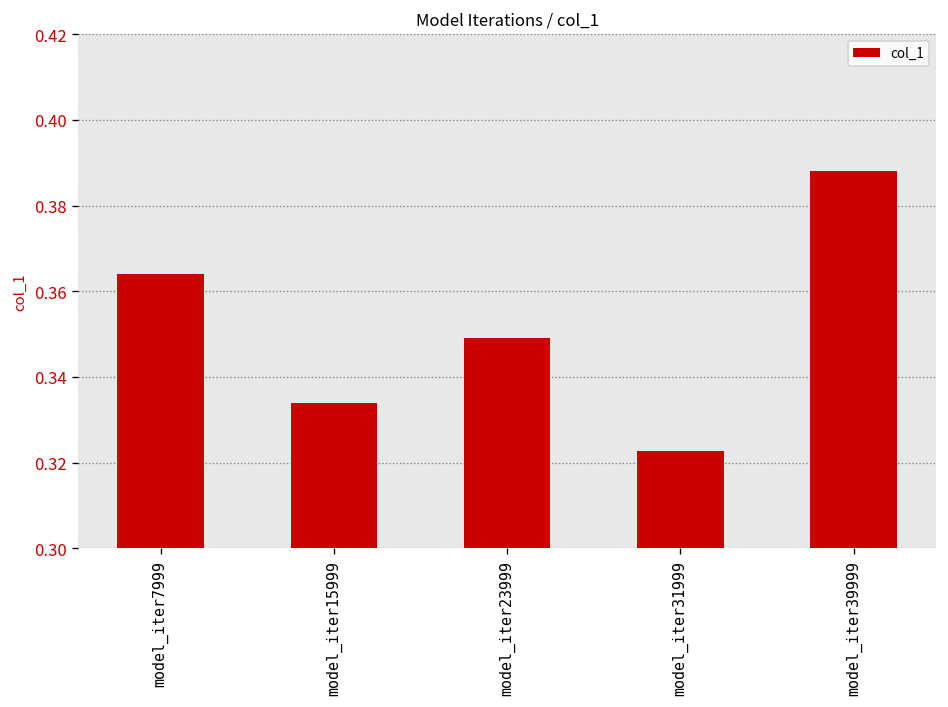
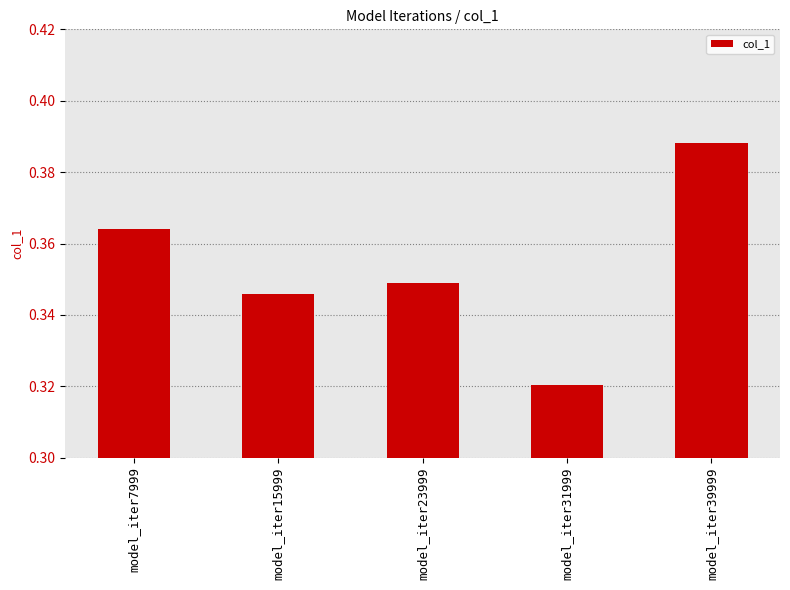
model_iter15999: 0.334 -> 0.346
model_iter31999: 0.323 -> 0.320
